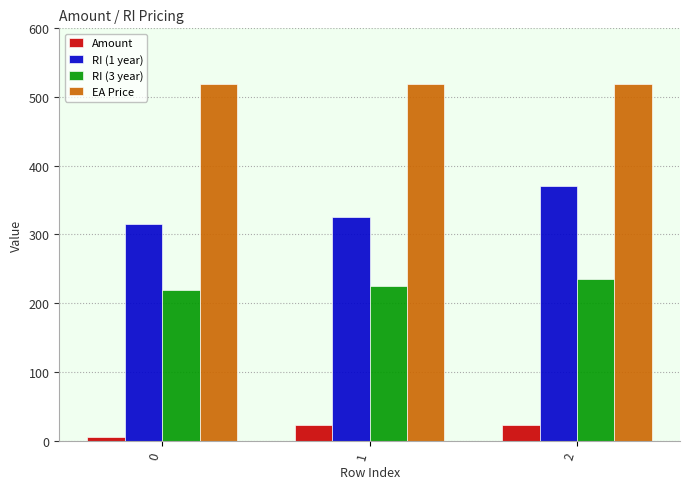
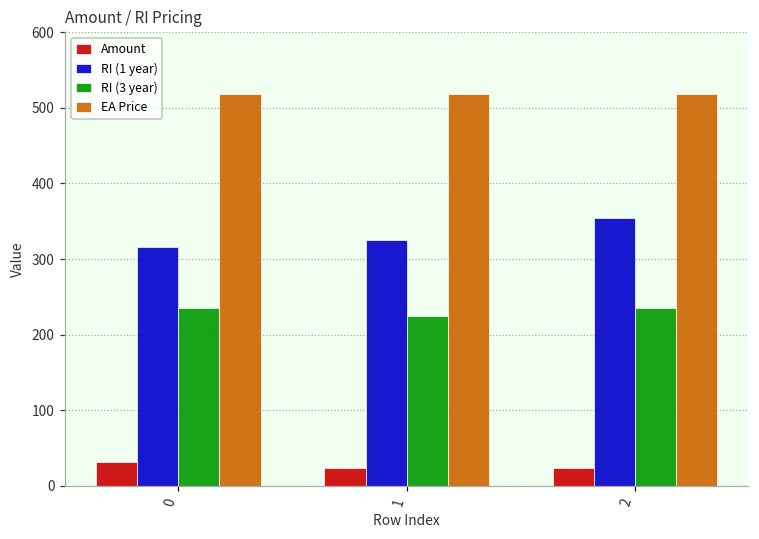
Amount, 0: 10 -> 30
RI (3 year), 0: 220 -> 230
RI (1 year), 2: 370 -> 350
